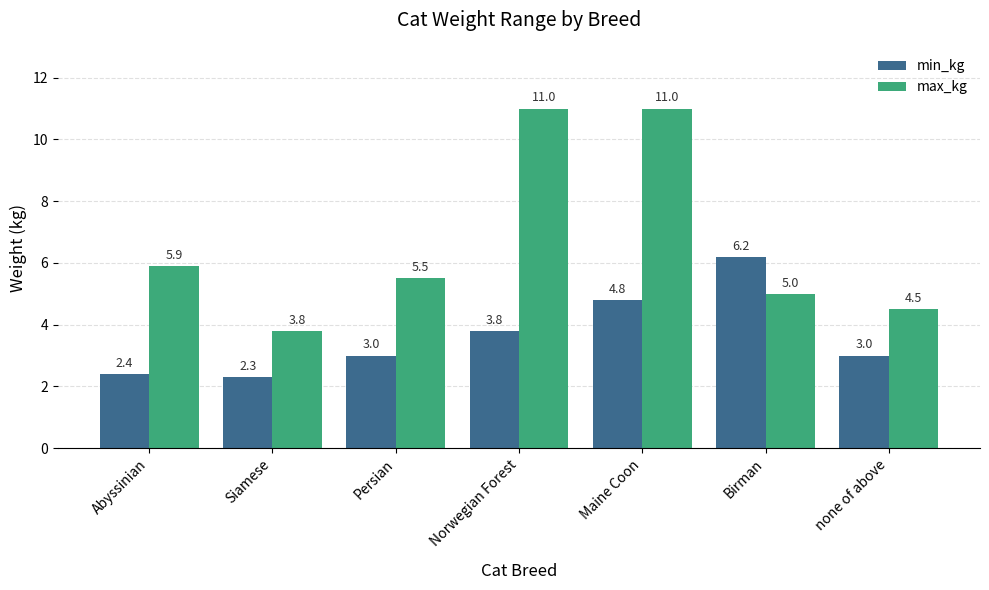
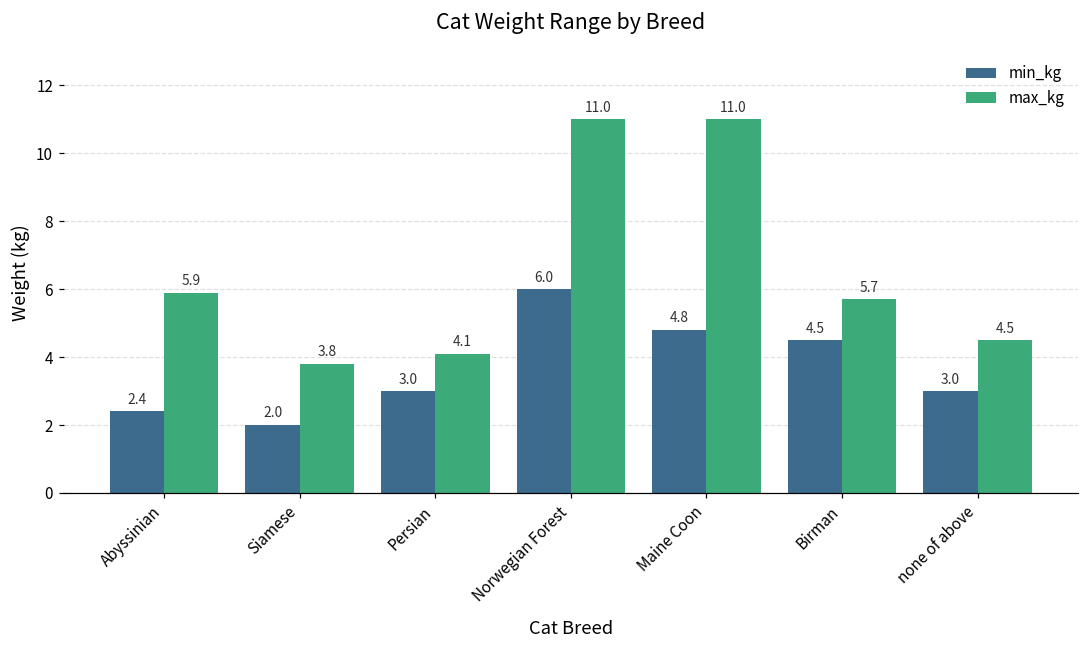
min_kg, Siamese: 2.3 -> 2.0
max_kg, Persian: 5.5 -> 4.1
min_kg, Norwegian Forest: 3.8 -> 6.0
min_kg, Birman: 6.2 -> 4.5
max_kg, Birman: 5.0 -> 5.7
